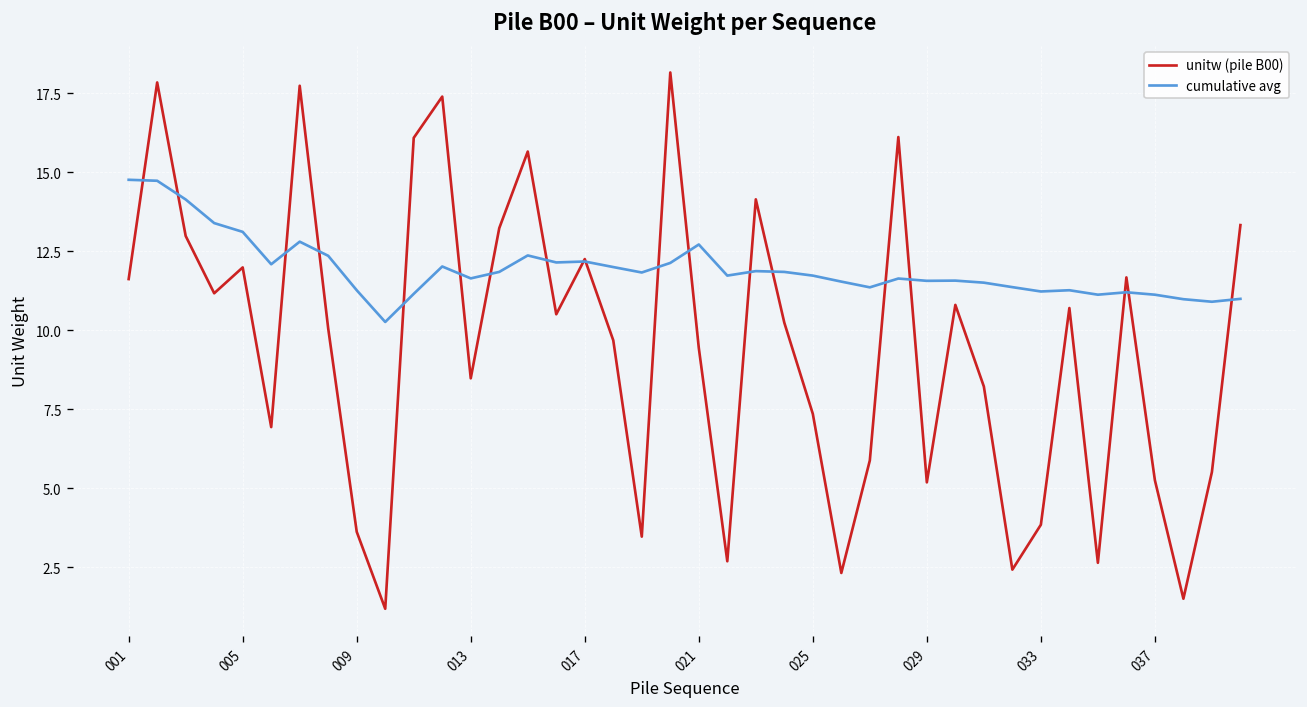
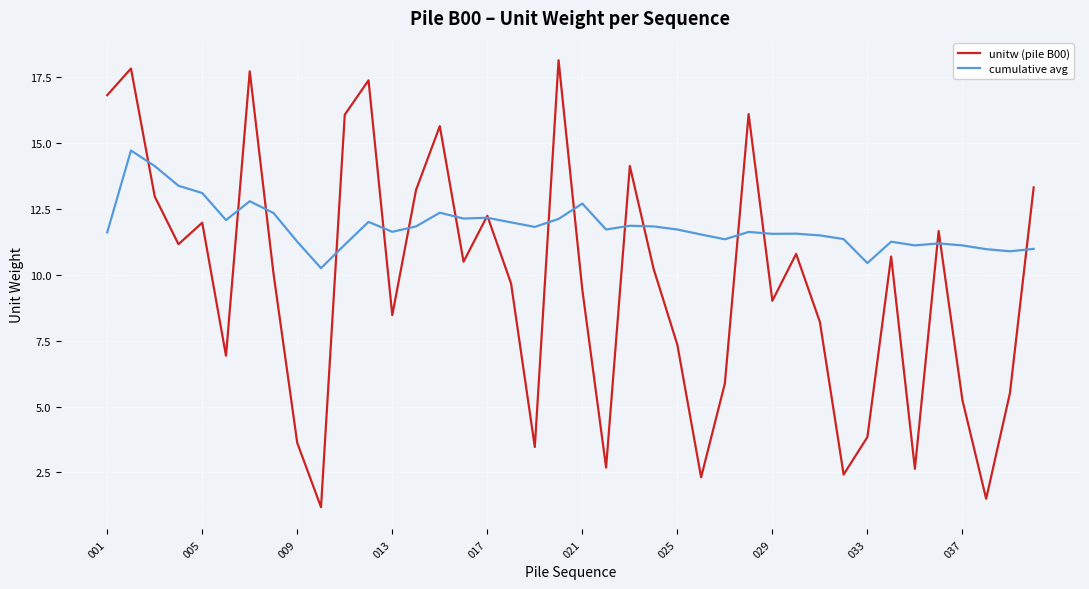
unitw (pile B00), 001: 11.6 -> 16.8
cumulative avg, 001: 14.8 -> 11.6
unitw (pile B00), 029: 5.2 -> 9.0
cumulative avg, 033: 11.2 -> 10.4
